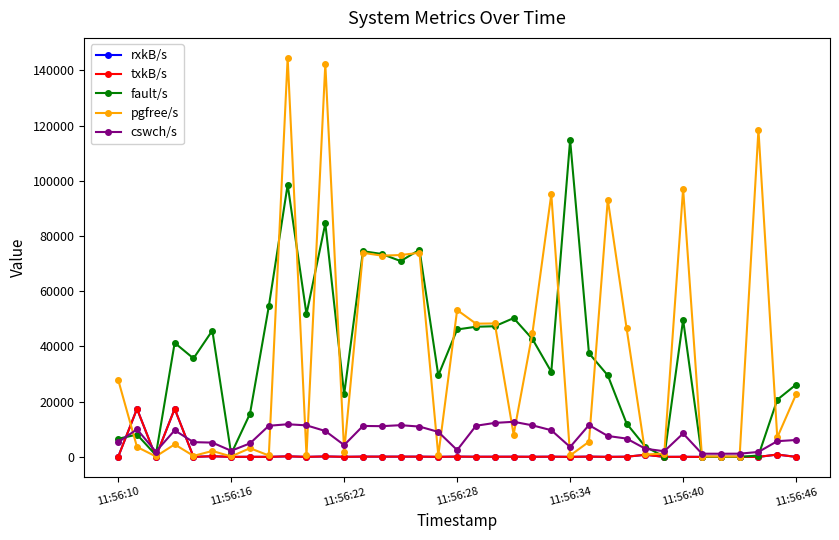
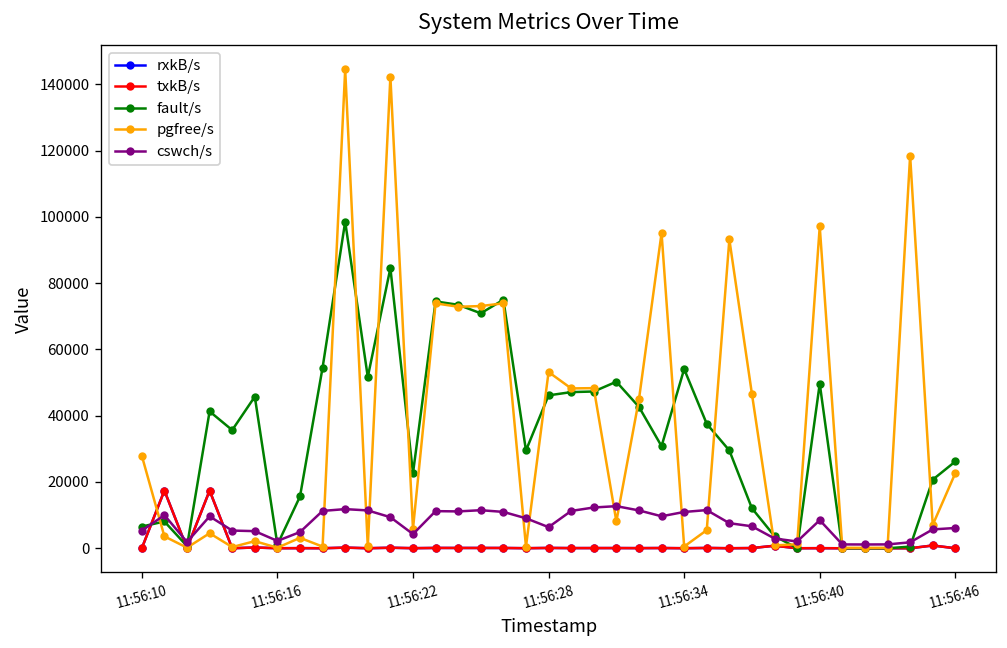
pgfree/s, 11:56:22: 2000 -> 6000
cswch/s, 11:56:28: 2000 -> 6000
fault/s, 11:56:34: 115000 -> 54000
cswch/s, 11:56:34: 4000 -> 11000
